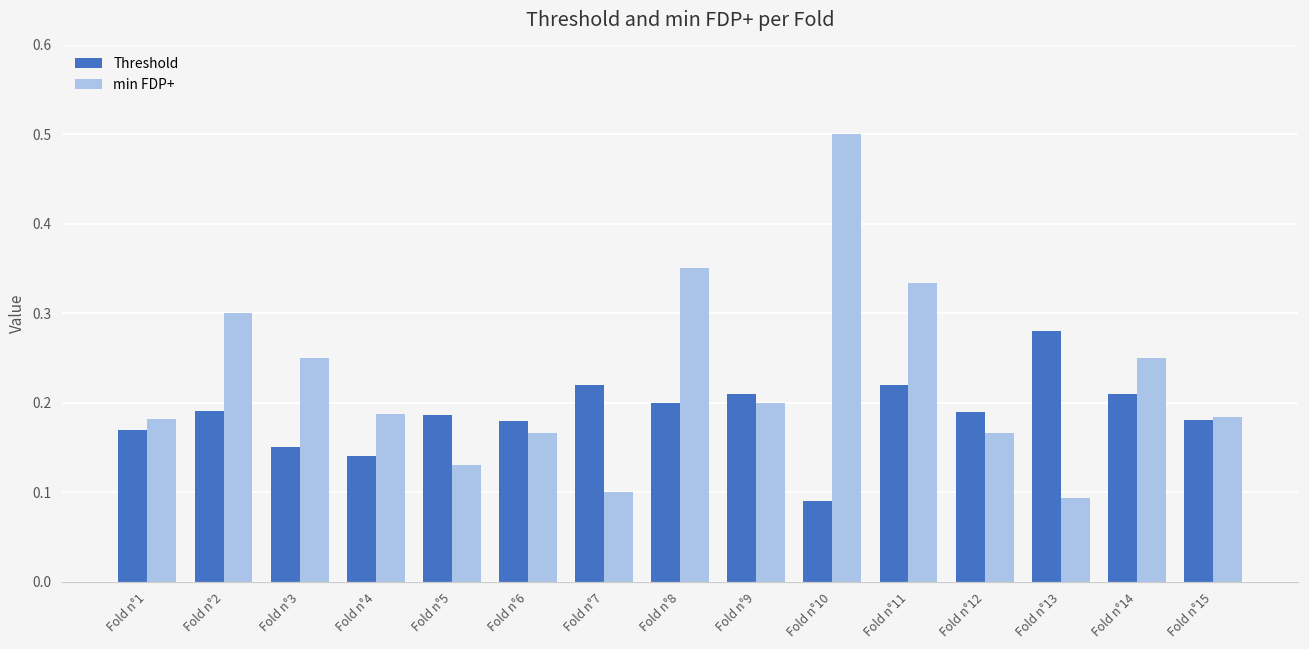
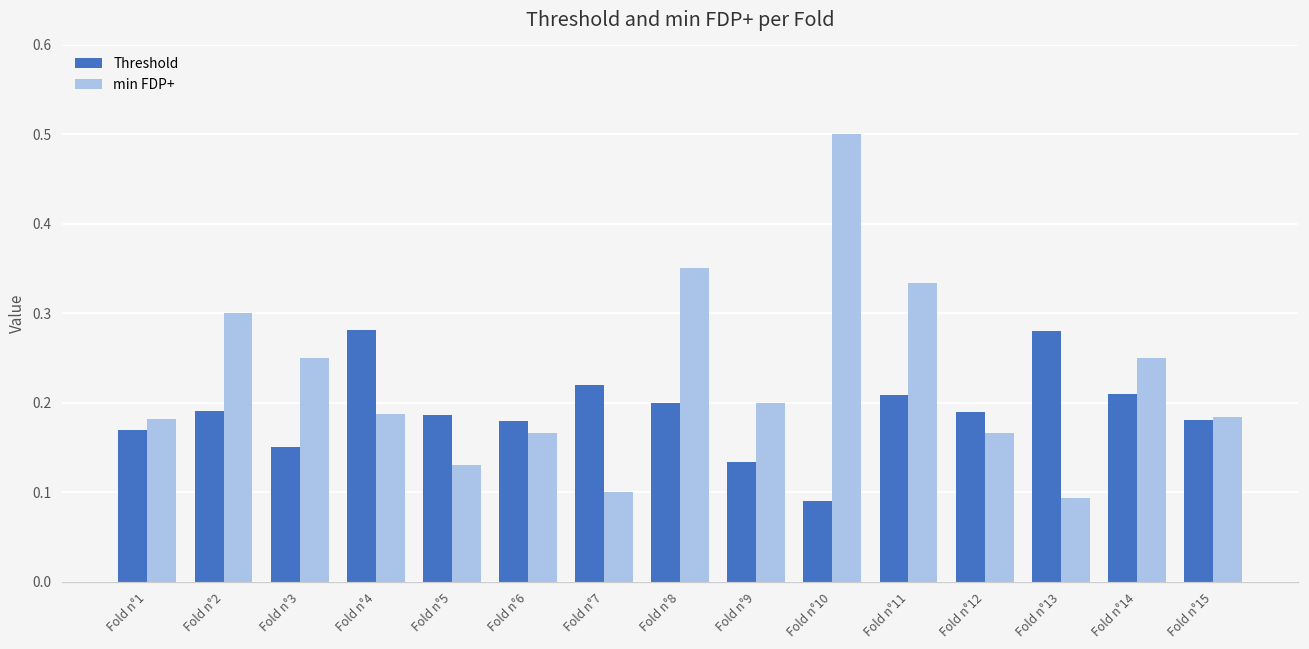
Threshold, Fold n°4: 0.14 -> 0.28
Threshold, Fold n°9: 0.21 -> 0.13
Threshold, Fold n°11: 0.22 -> 0.21
